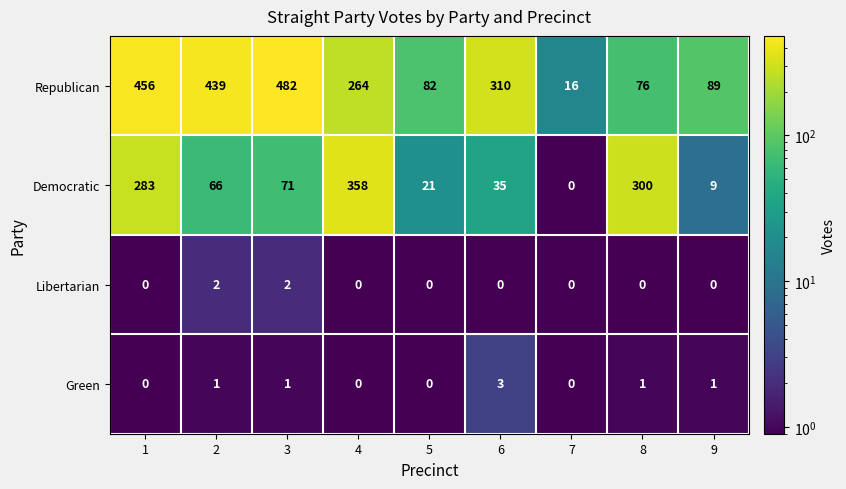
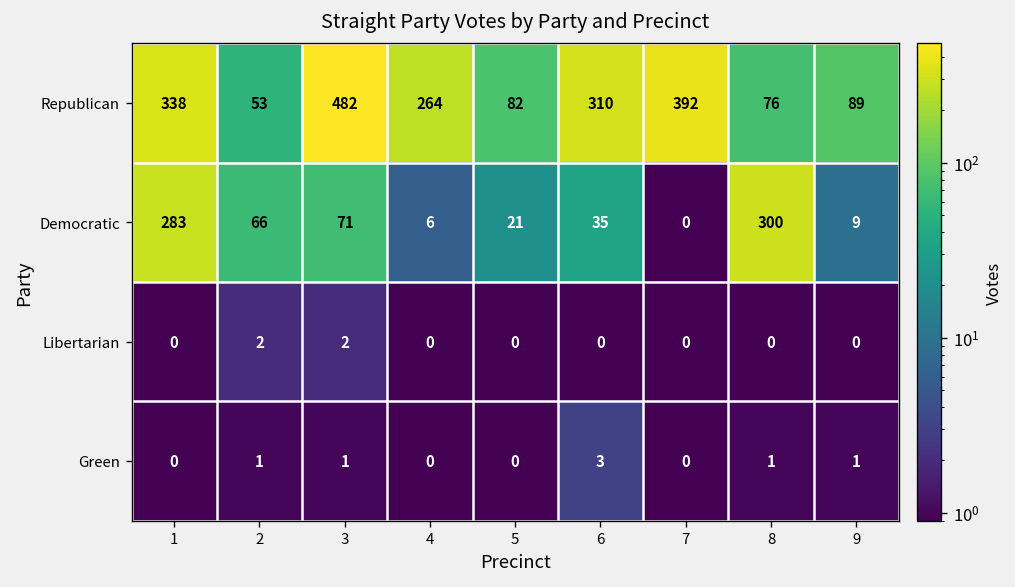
Republican, 1: 456 -> 338
Republican, 2: 439 -> 53
Republican, 7: 16 -> 392
Democratic, 4: 358 -> 6
